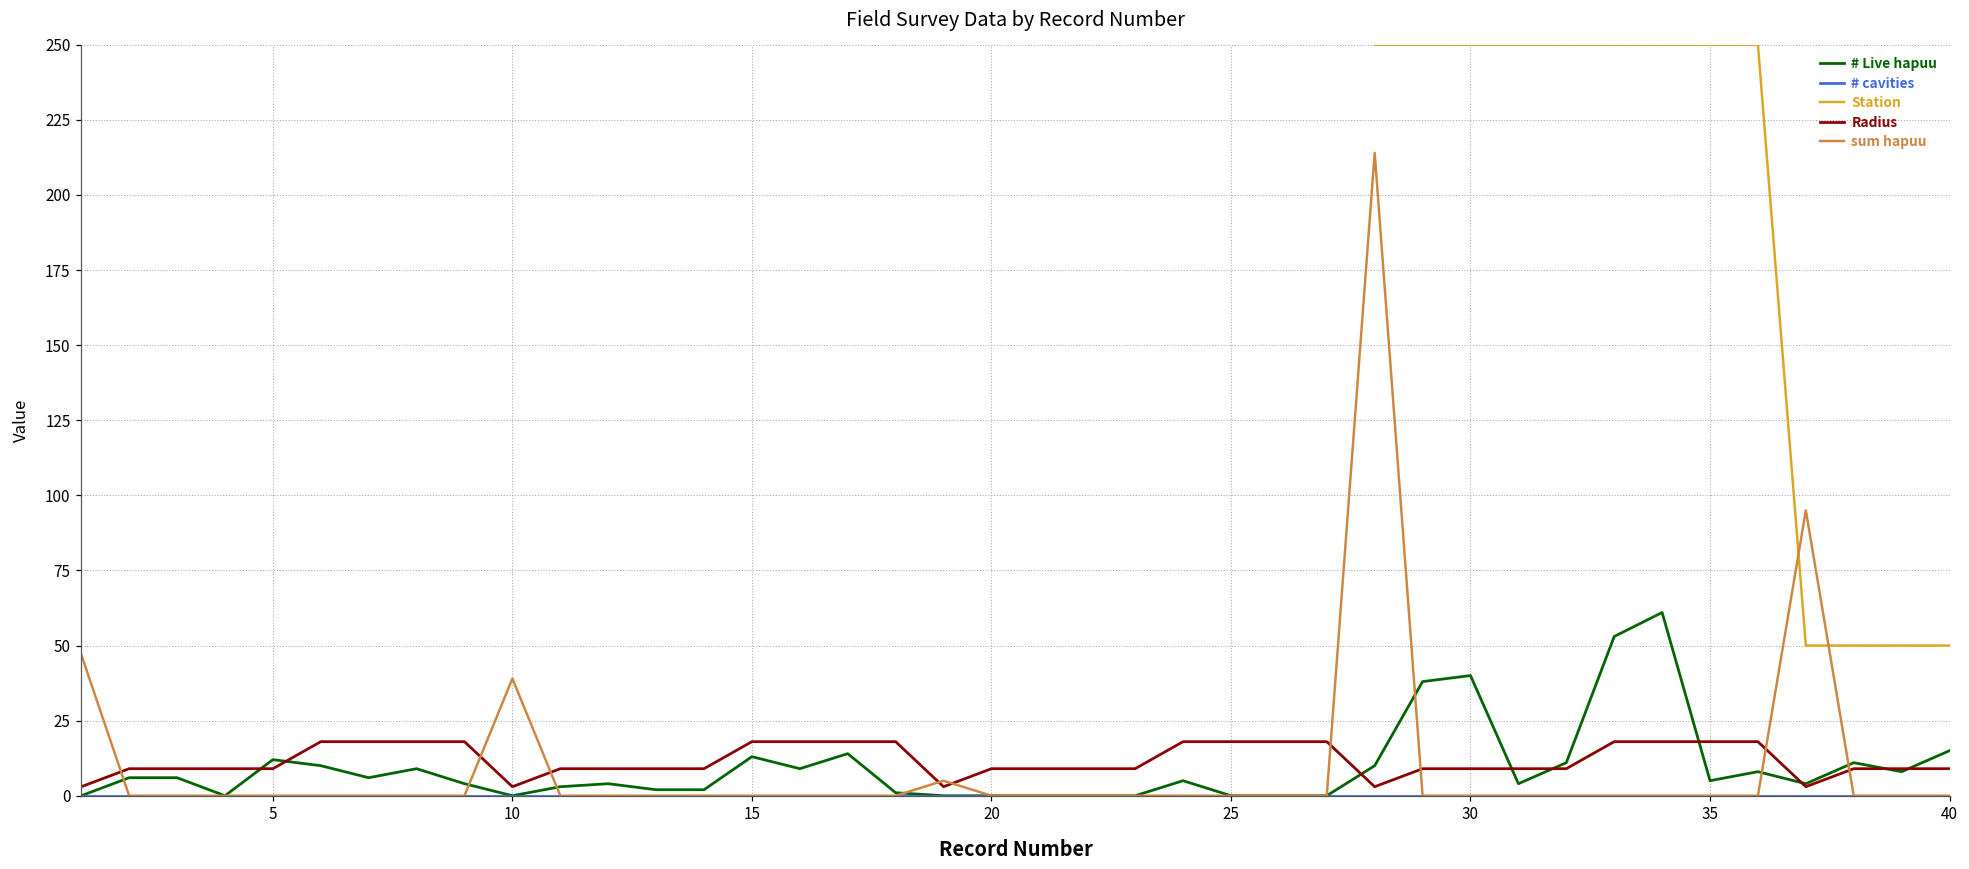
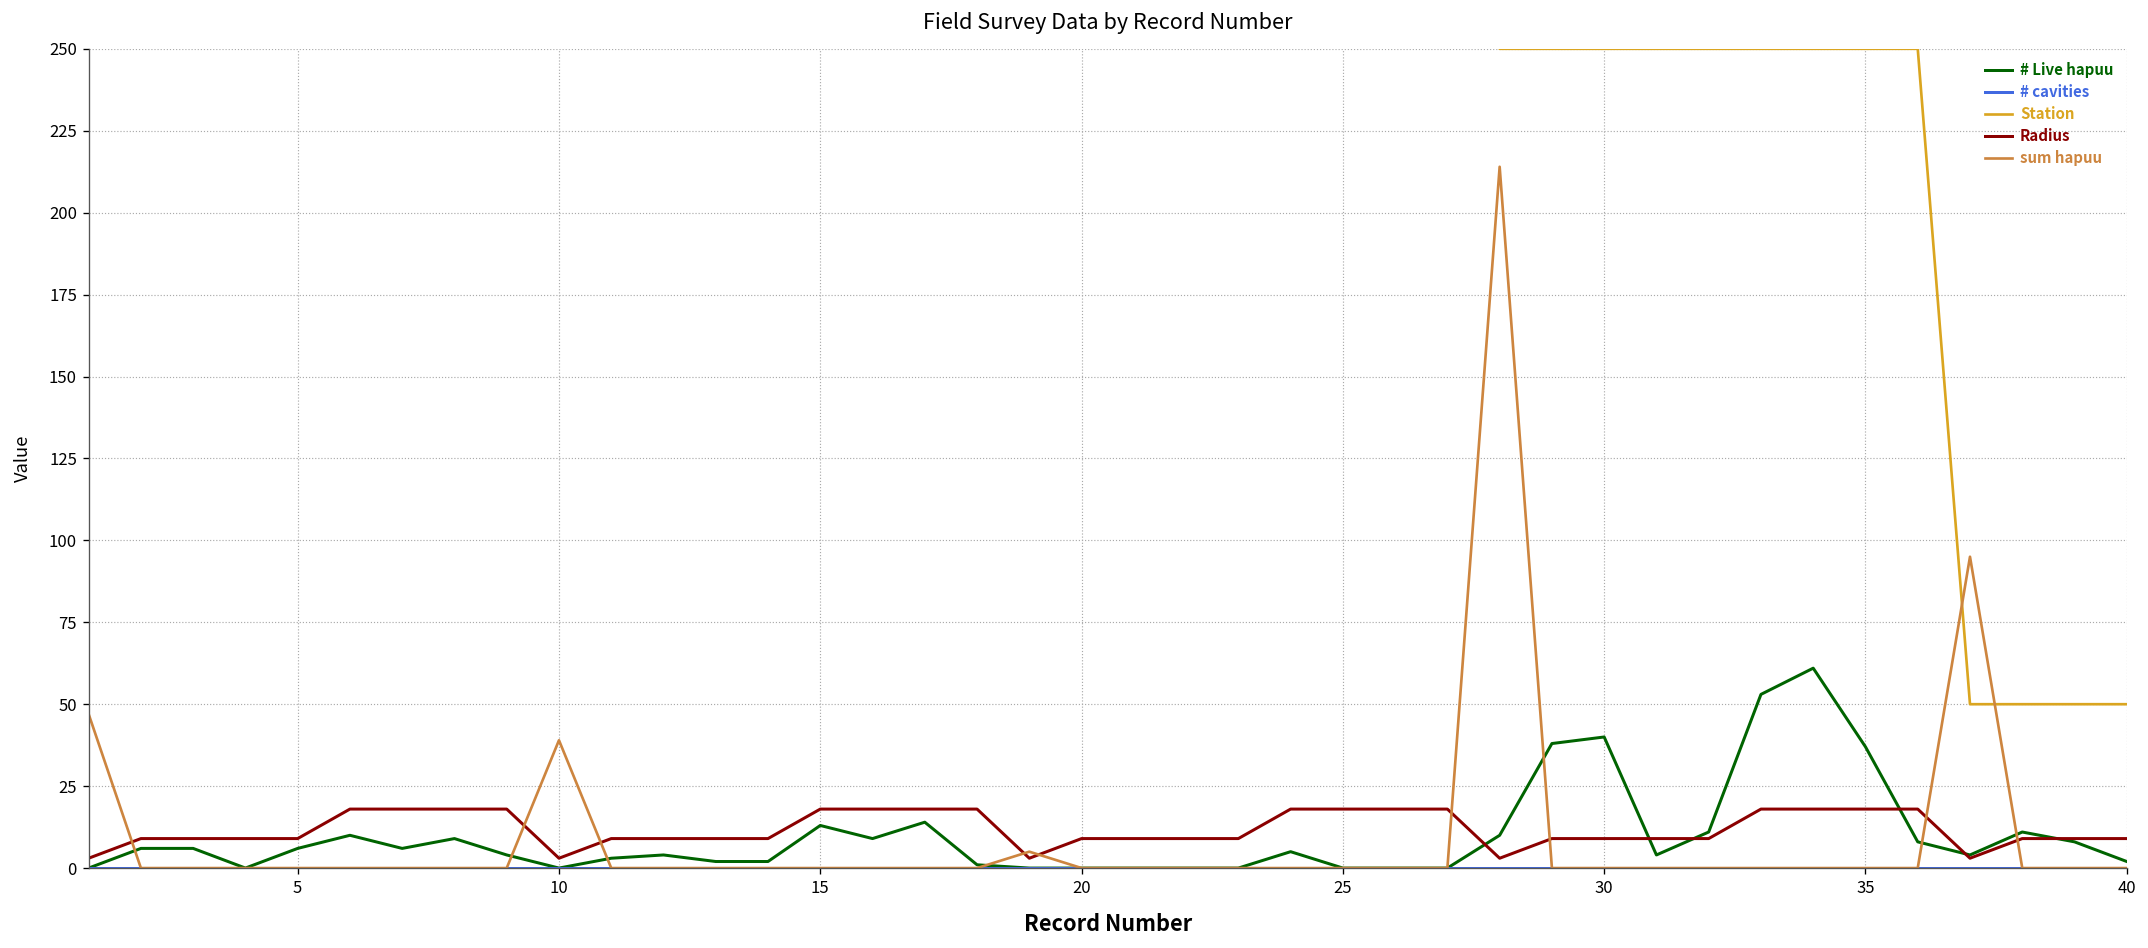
# Live hapuu, 5: 12 -> 6
# Live hapuu, 35: 5 -> 37
# Live hapuu, 40: 15 -> 2
